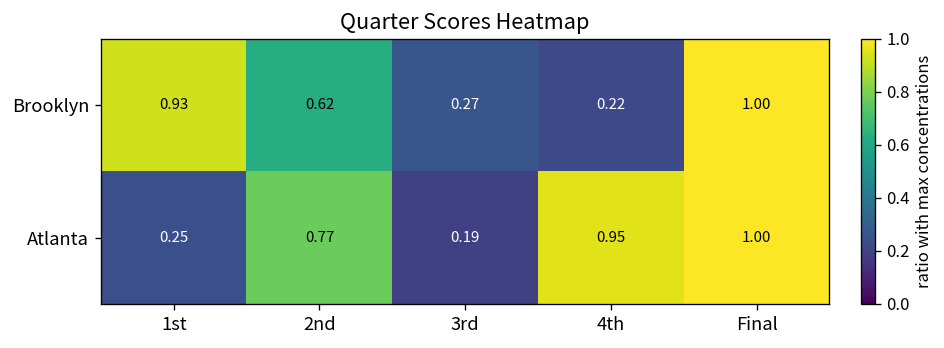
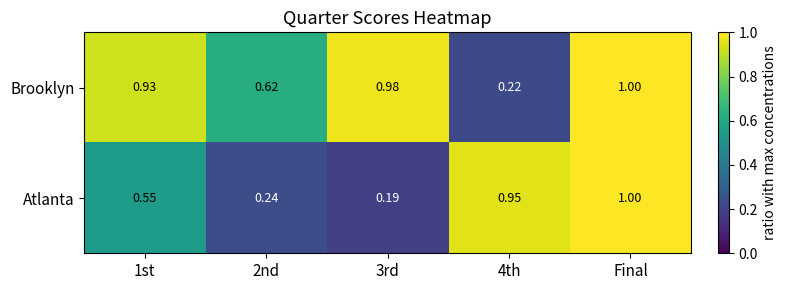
Brooklyn, 3rd: 0.27 -> 0.98
Atlanta, 1st: 0.25 -> 0.55
Atlanta, 2nd: 0.77 -> 0.24
